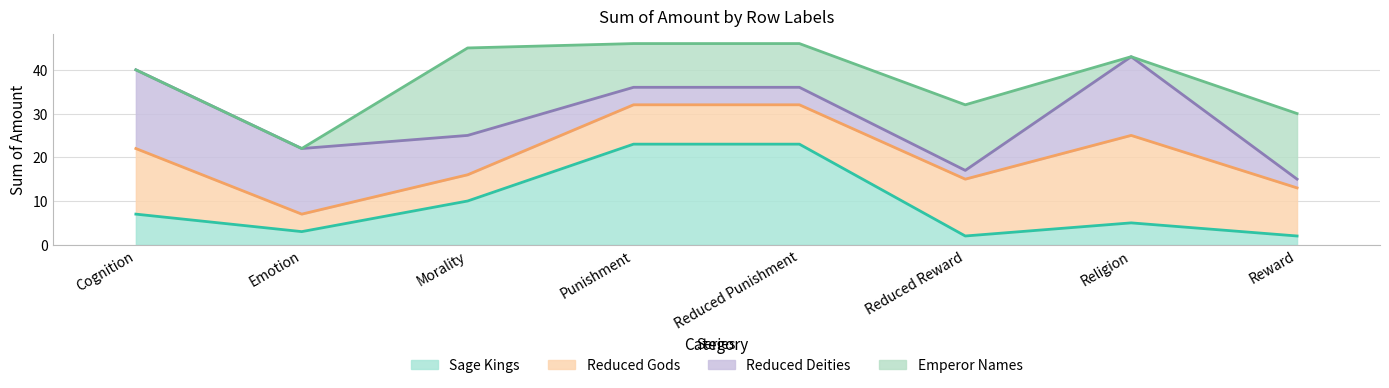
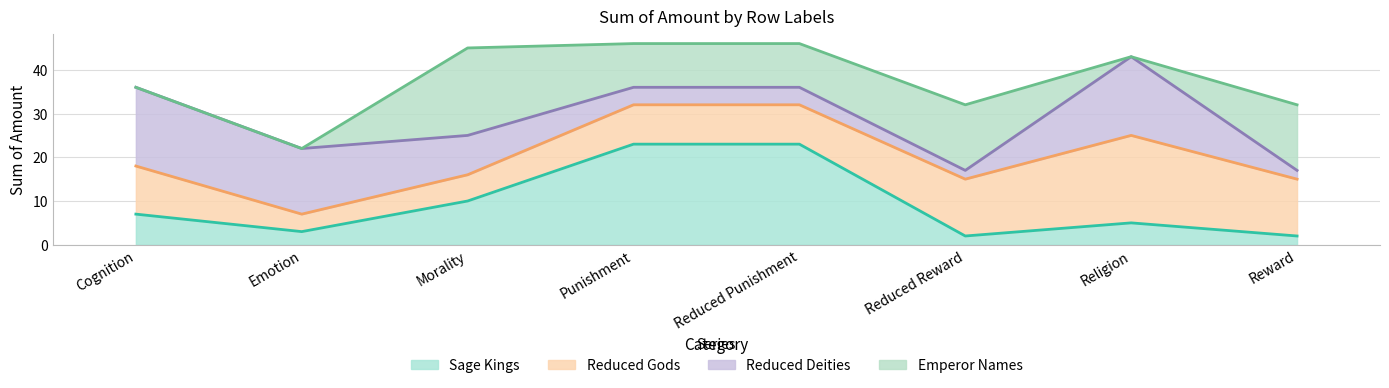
Reduced Gods, Cognition: 15 -> 11
Reduced Gods, Reward: 11 -> 13
